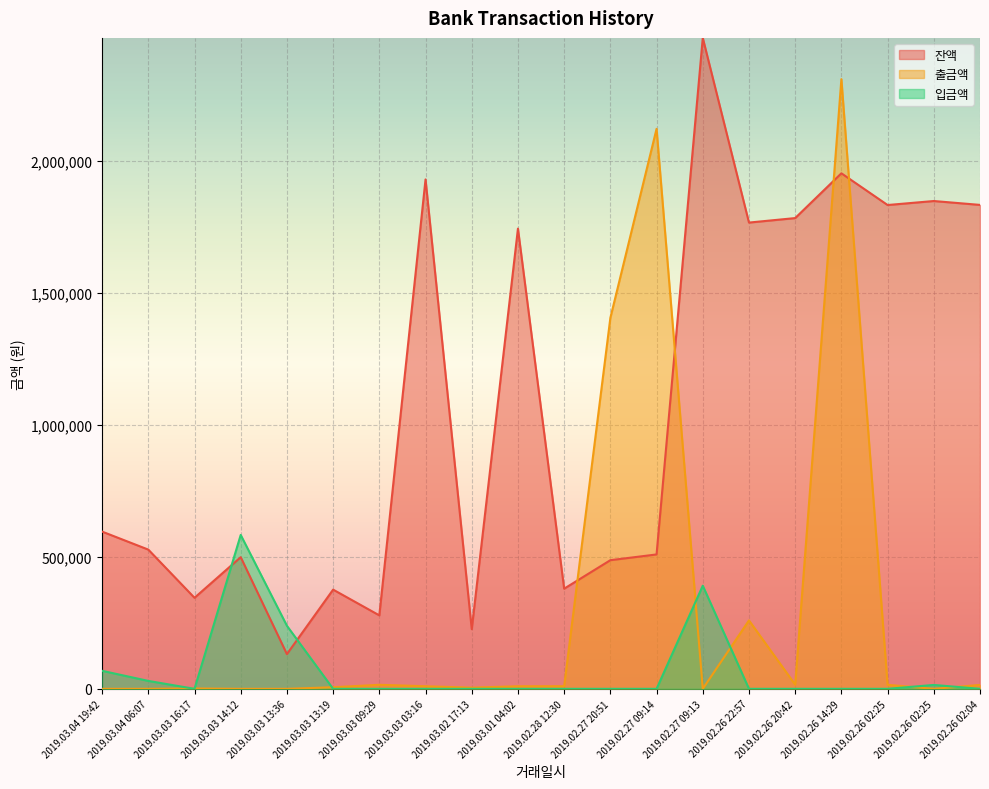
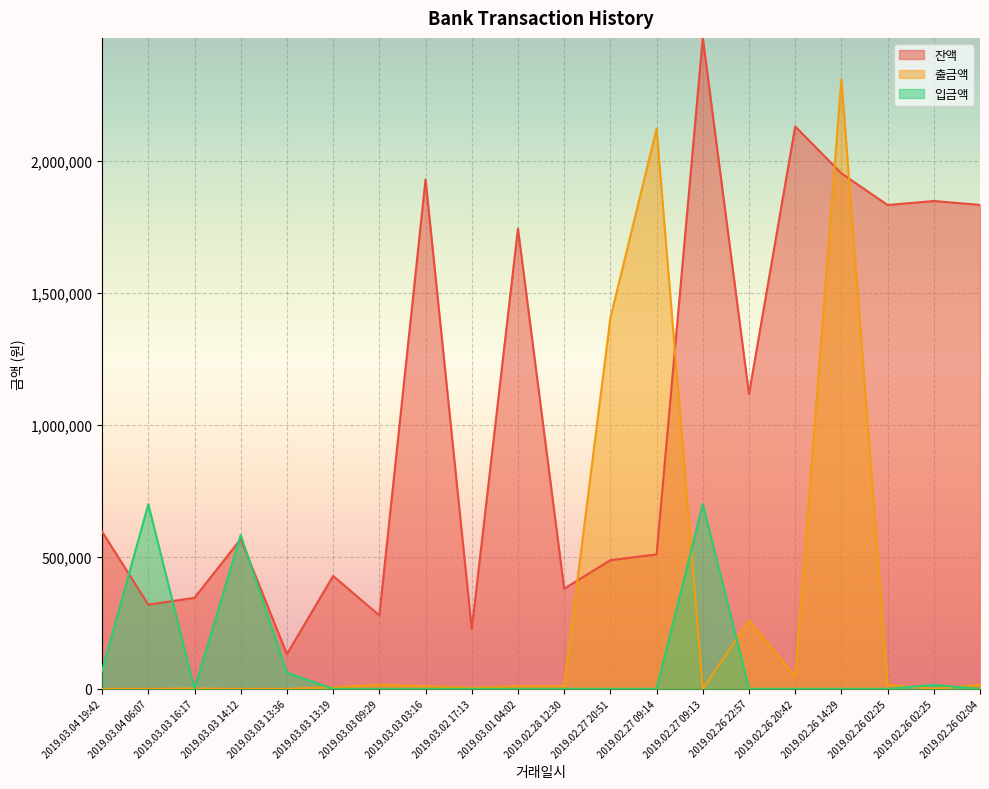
잔액, 2019.03.04 06:07: 530,000 -> 320,000
입금액, 2019.03.04 06:07: 30,000 -> 700,000
잔액, 2019.03.03 14:12: 500,000 -> 570,000
입금액, 2019.03.03 13:36: 240,000 -> 60,000
잔액, 2019.03.03 13:19: 380,000 -> 430,000
입금액, 2019.02.27 09:13: 390,000 -> 700,000
잔액, 2019.02.26 22:57: 1,770,000 -> 1,120,000
잔액, 2019.02.26 20:42: 1,780,000 -> 2,130,000
출금액, 2019.02.26 20:42: 20,000 -> 50,000
